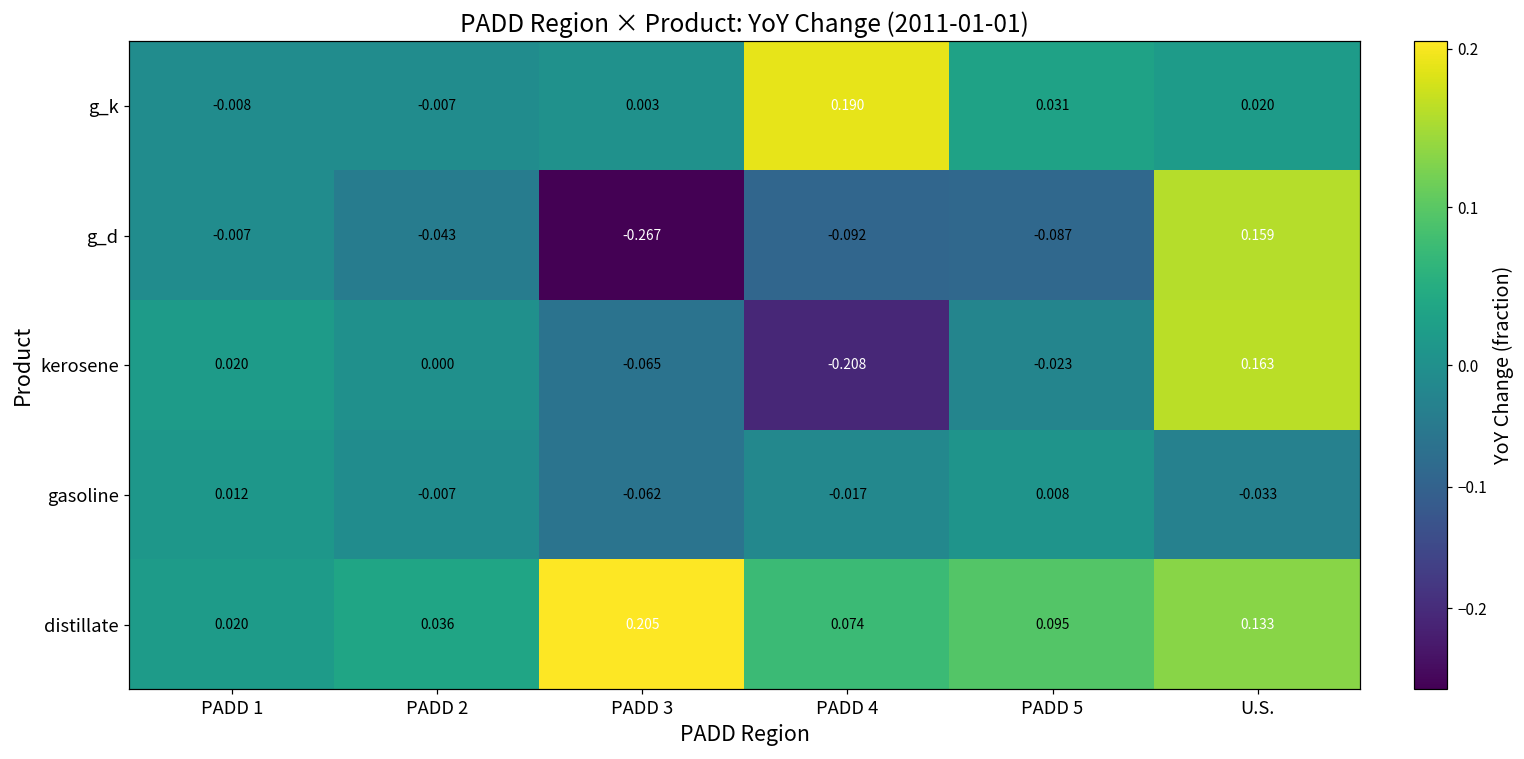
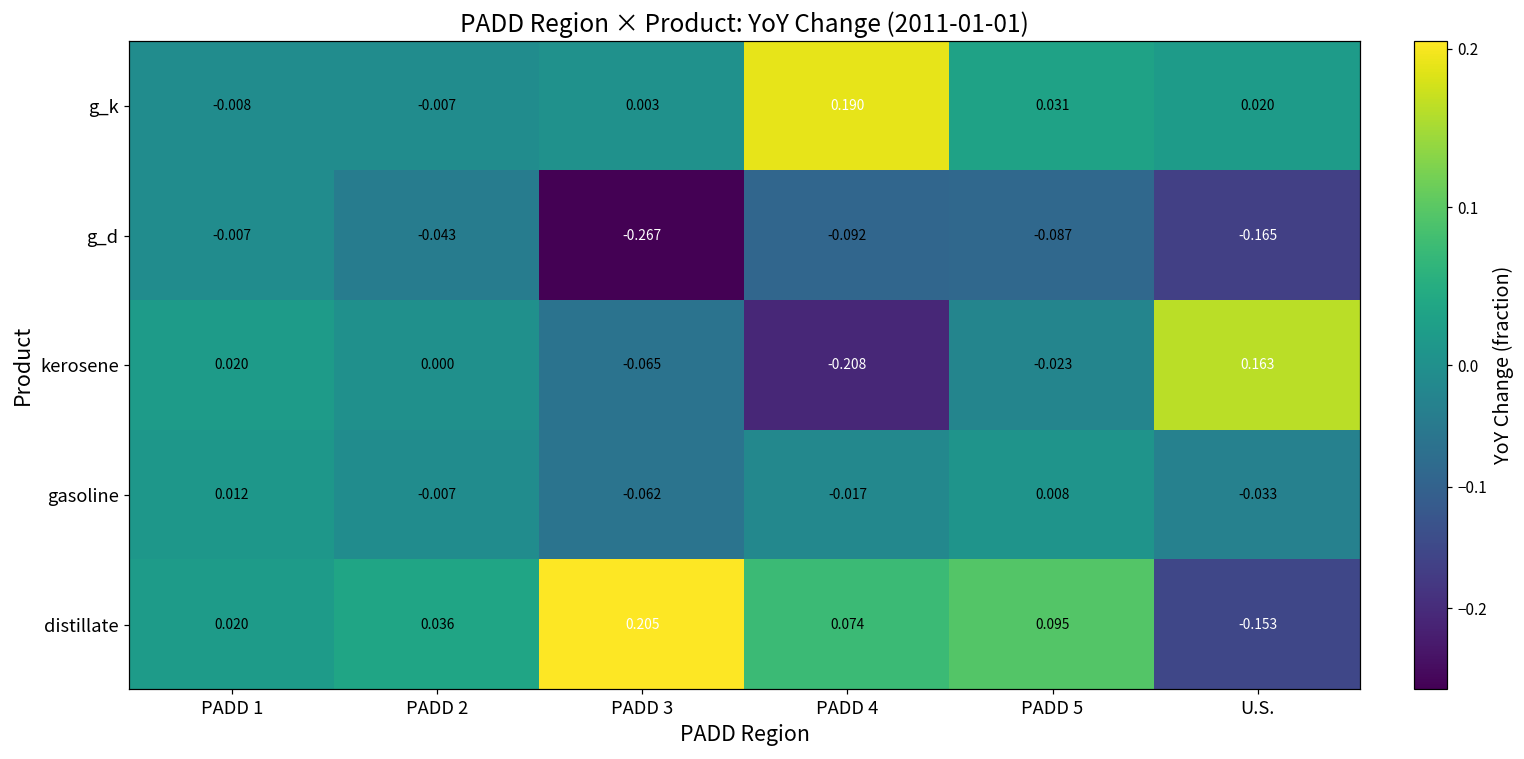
g_d, U.S.: 0.159 -> -0.165
distillate, U.S.: 0.133 -> -0.153
